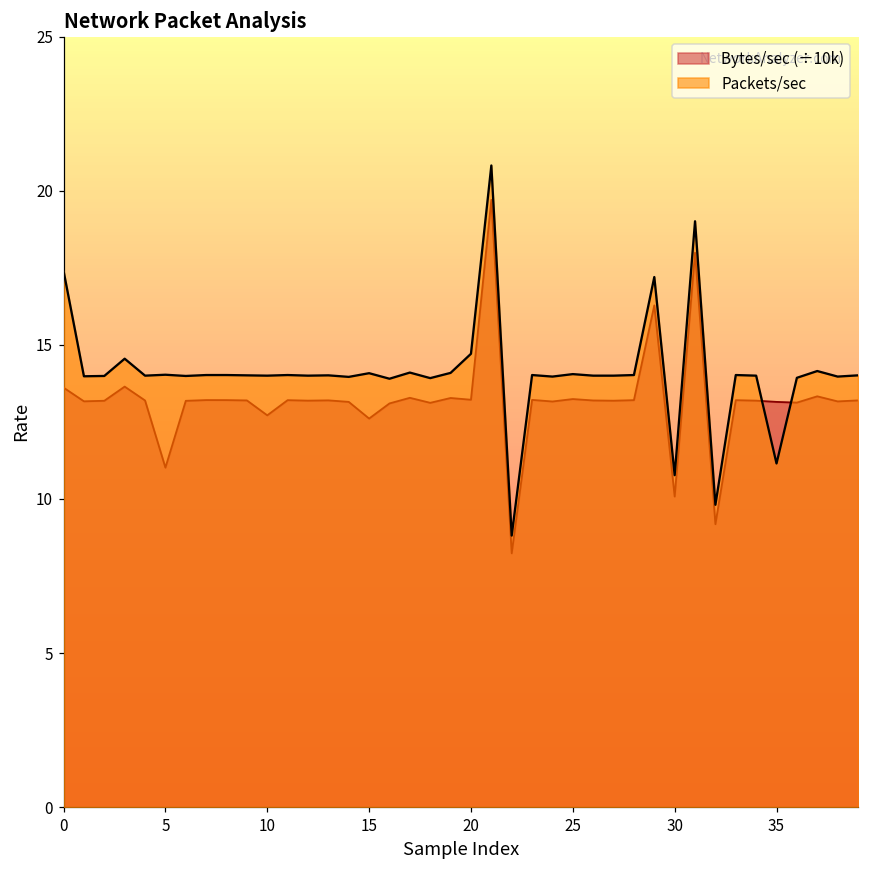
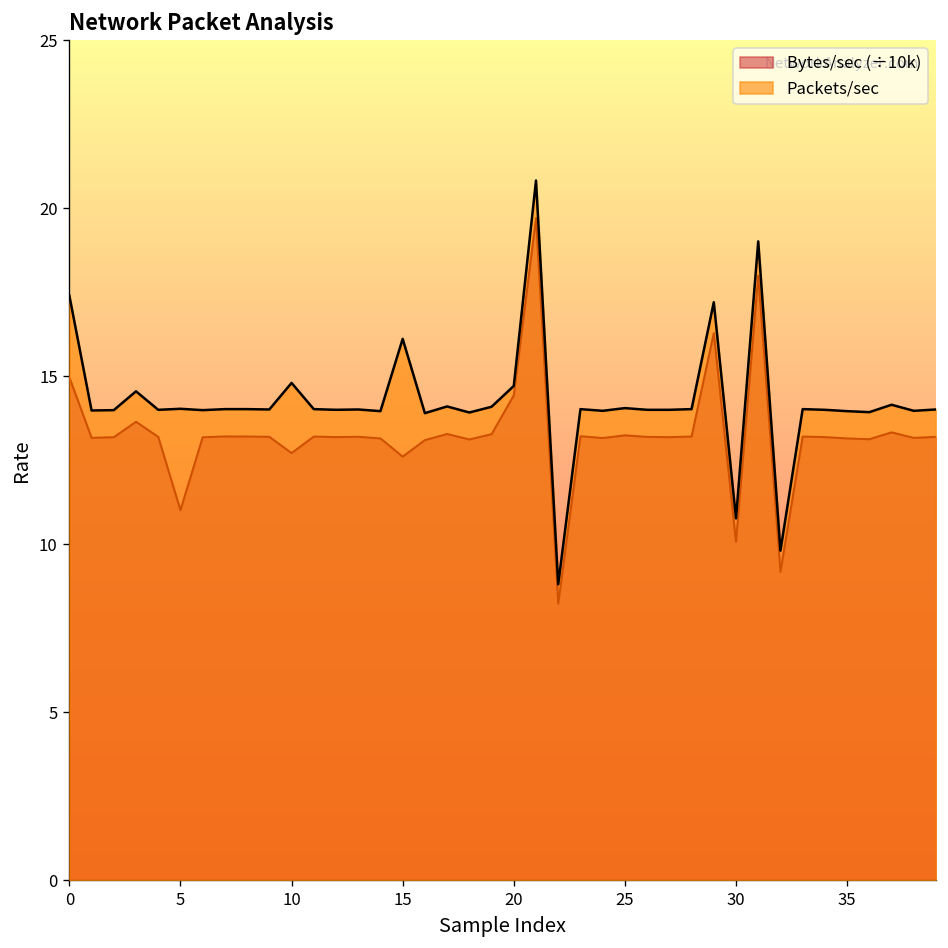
Bytes/sec (÷10k), 0: 13.6 -> 15.0
Packets/sec, 10: 14.0 -> 14.8
Packets/sec, 15: 14.1 -> 16.1
Bytes/sec (÷10k), 20: 13.2 -> 14.4
Packets/sec, 35: 11.2 -> 14.0
